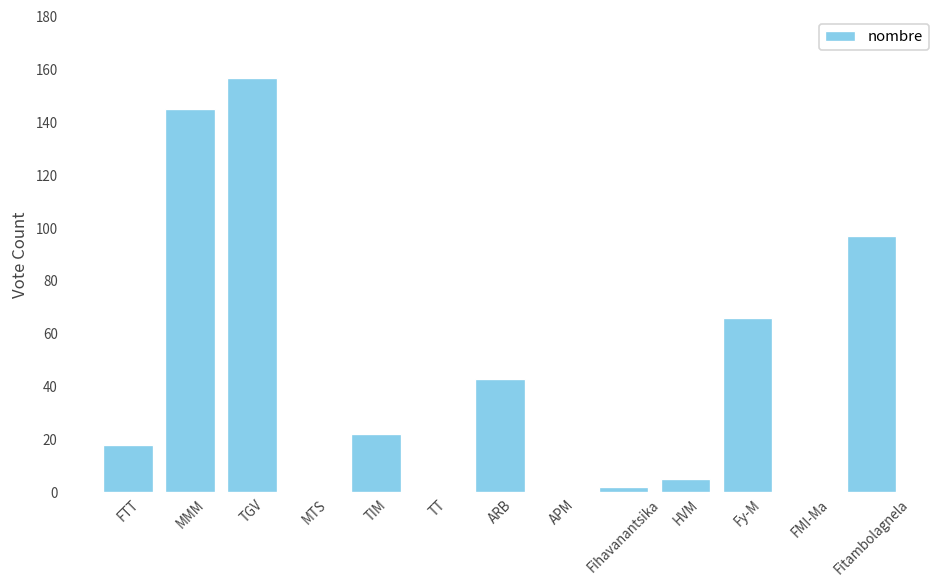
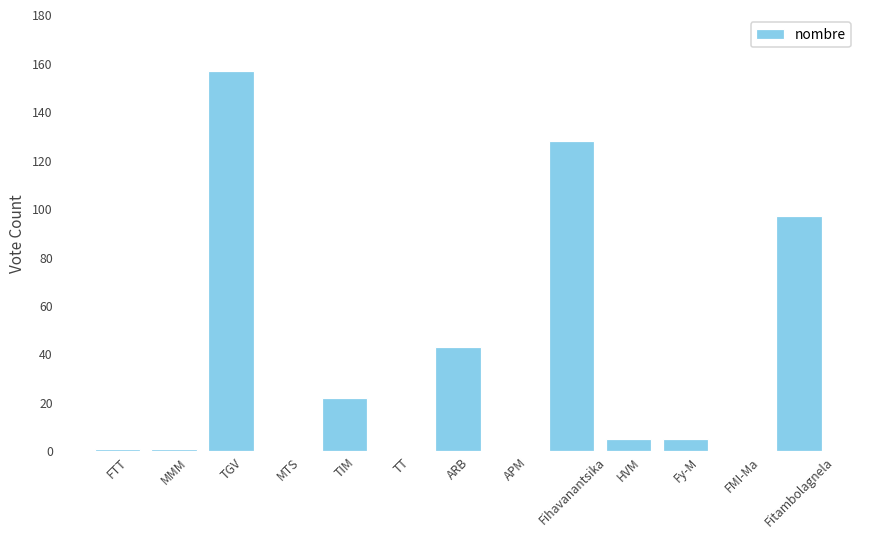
FTT: 18 -> 1
MMM: 145 -> 1
Fihavanantsika: 2 -> 128
Fy-M: 66 -> 5
